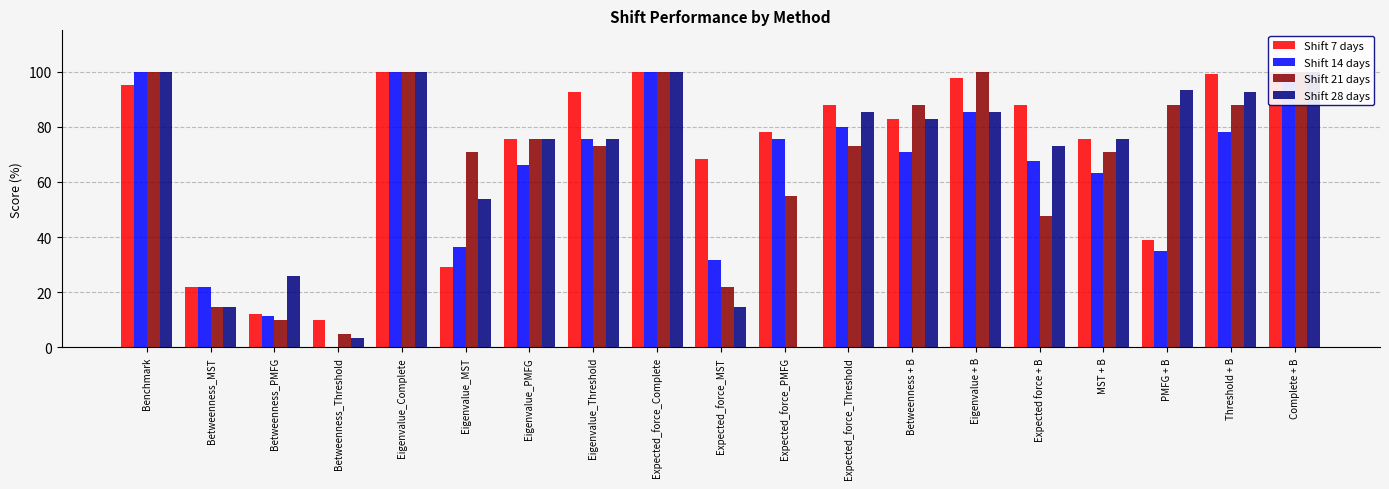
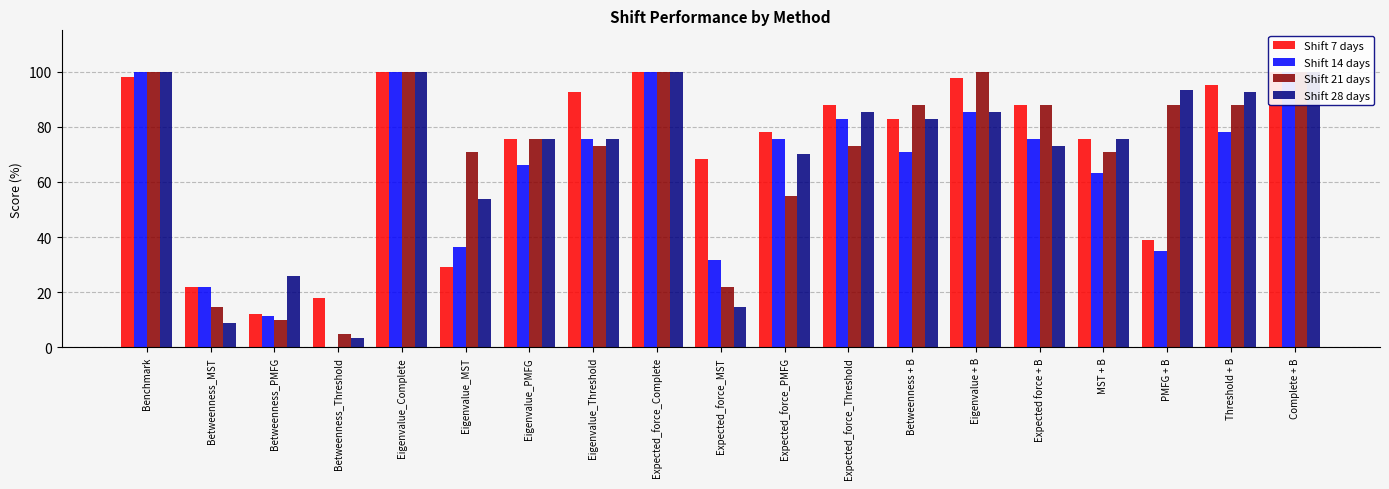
Shift 7 days, Benchmark: 95 -> 98
Shift 28 days, Betweenness_MST: 15 -> 9
Shift 7 days, Betweenness_Threshold: 10 -> 18
Shift 28 days, Expected_force_PMFG: 0 -> 70
Shift 14 days, Expected_force_Threshold: 80 -> 83
Shift 14 days, Expected force + B: 68 -> 76
Shift 21 days, Expected force + B: 48 -> 88
Shift 7 days, Threshold + B: 99 -> 95
